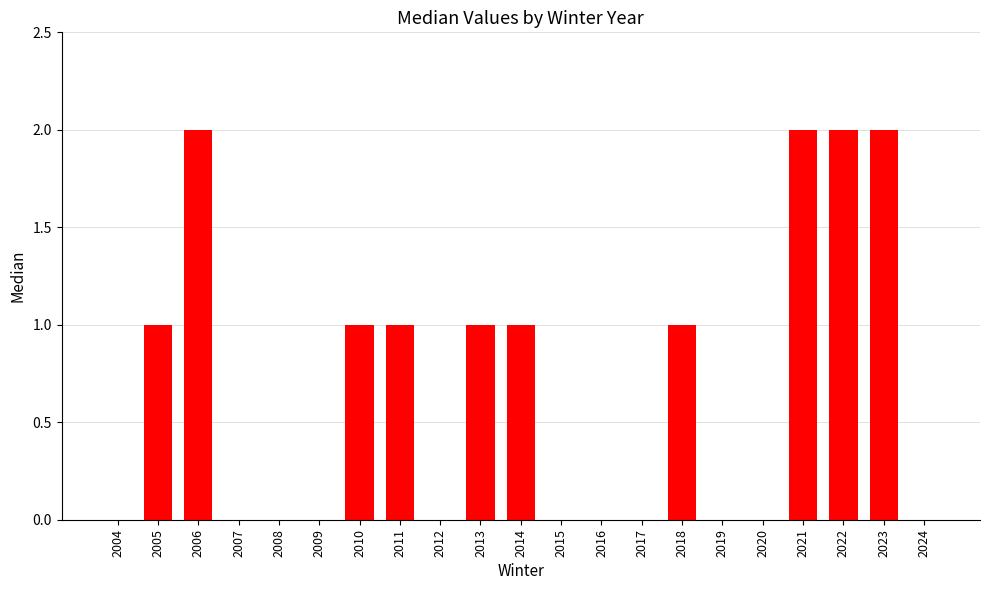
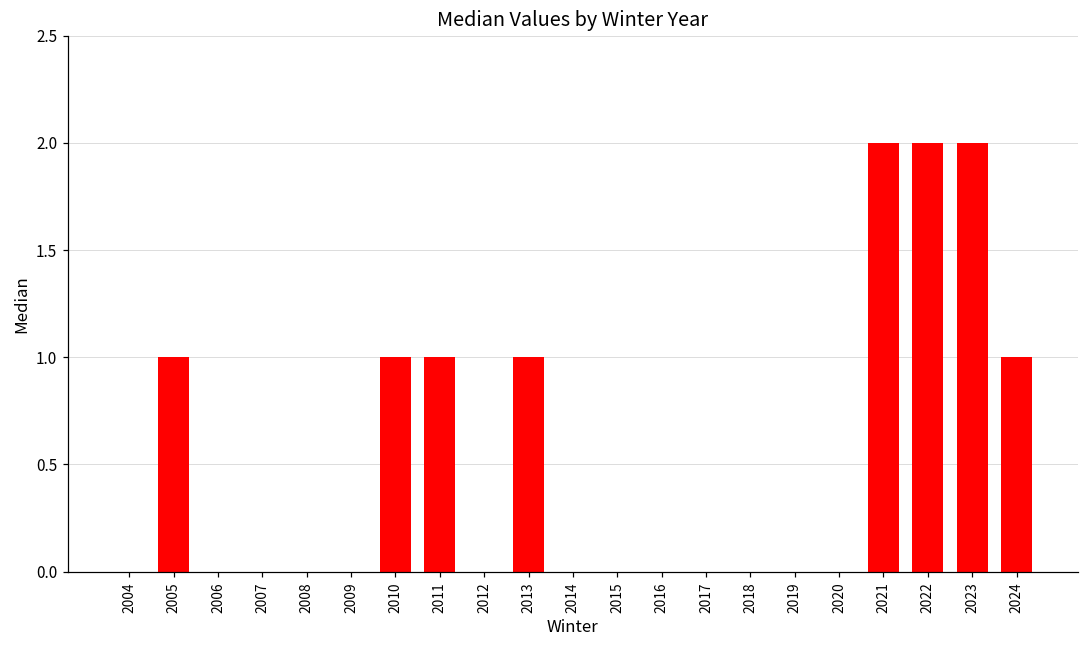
2006: 2 -> 0
2014: 1 -> 0
2018: 1 -> 0
2024: 0 -> 1
